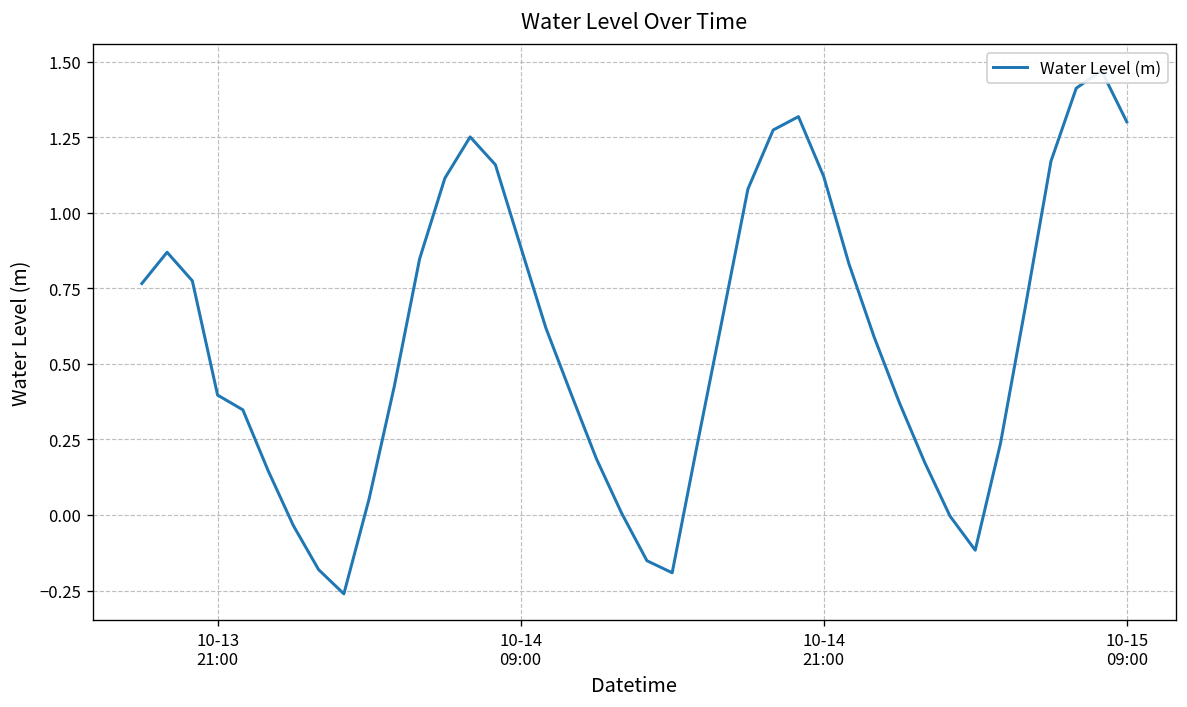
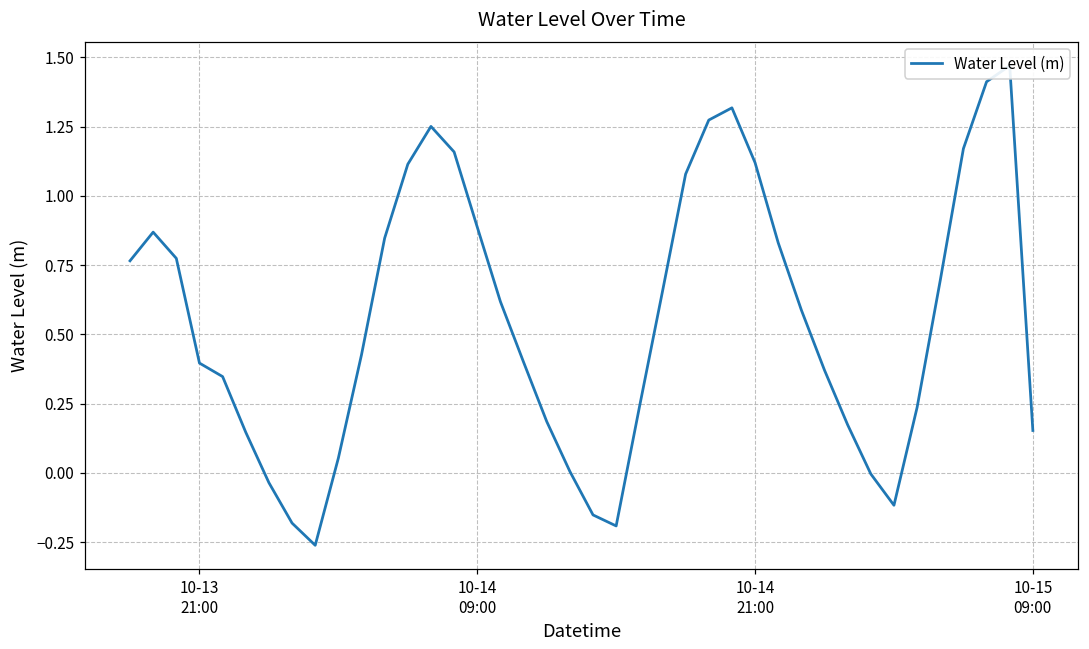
10-15 09:00: 1.30 -> 0.15
